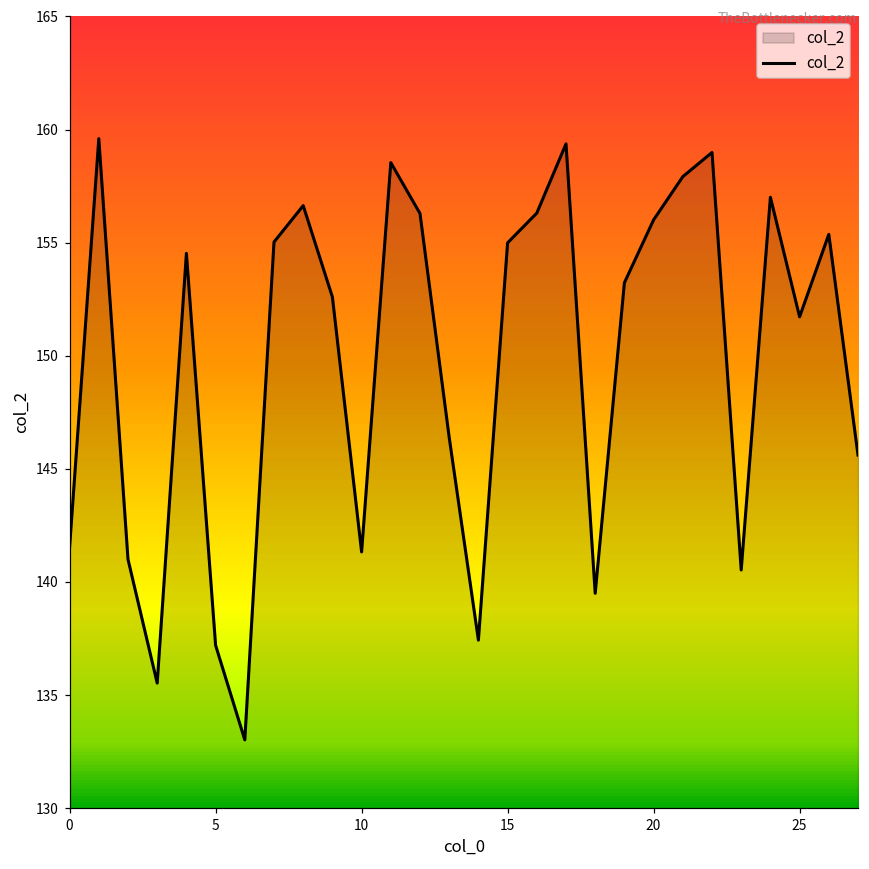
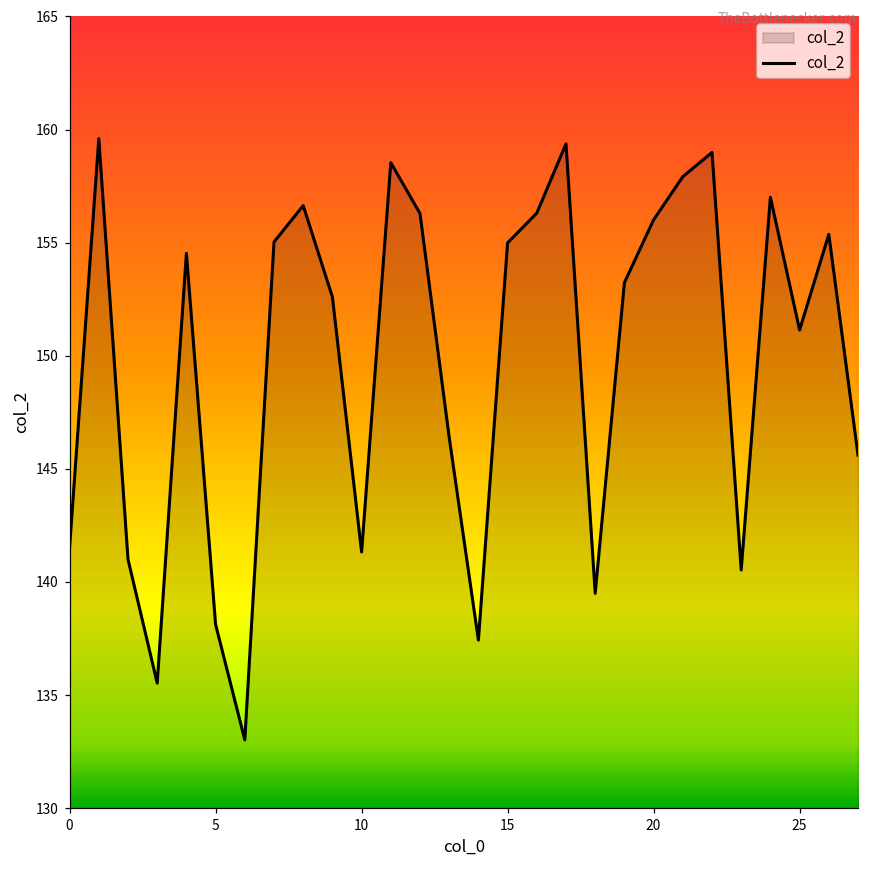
5: 137.2 -> 138.1
25: 151.7 -> 151.1
